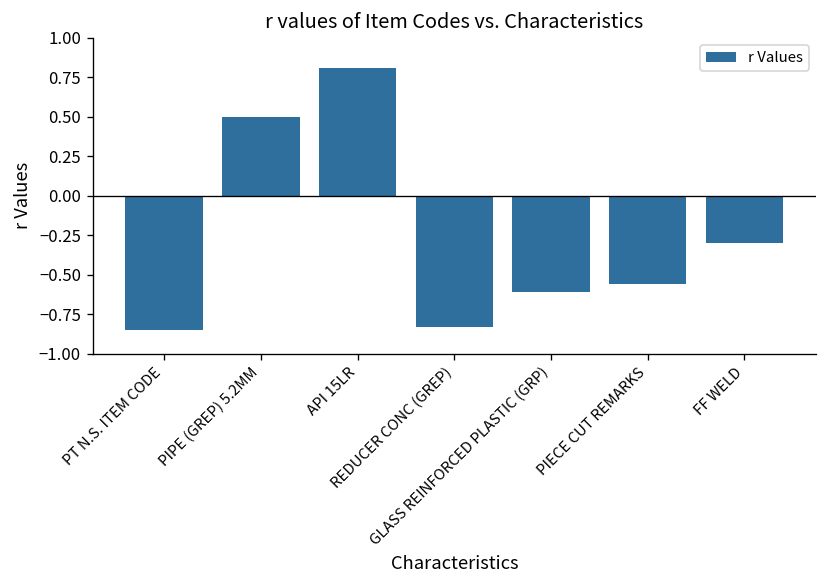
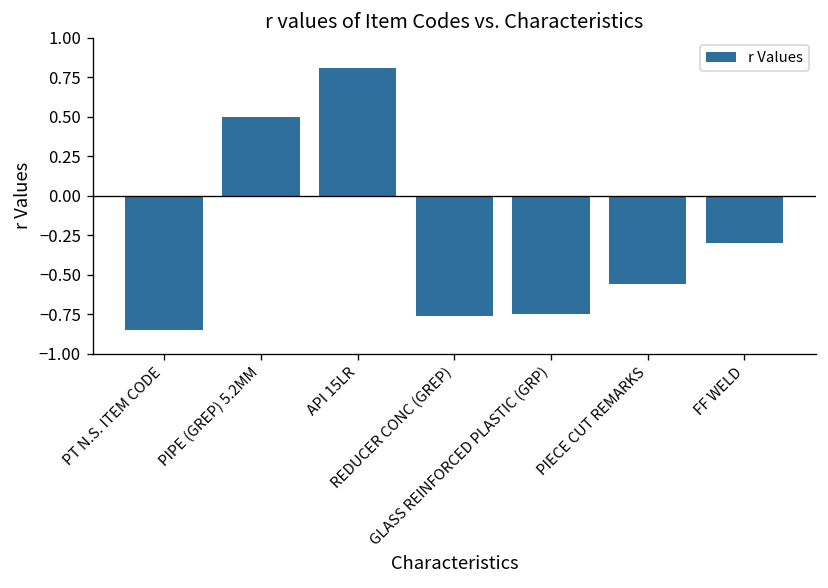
REDUCER CONC (GREP): -0.83 -> -0.76
GLASS REINFORCED PLASTIC (GRP): -0.61 -> -0.75
